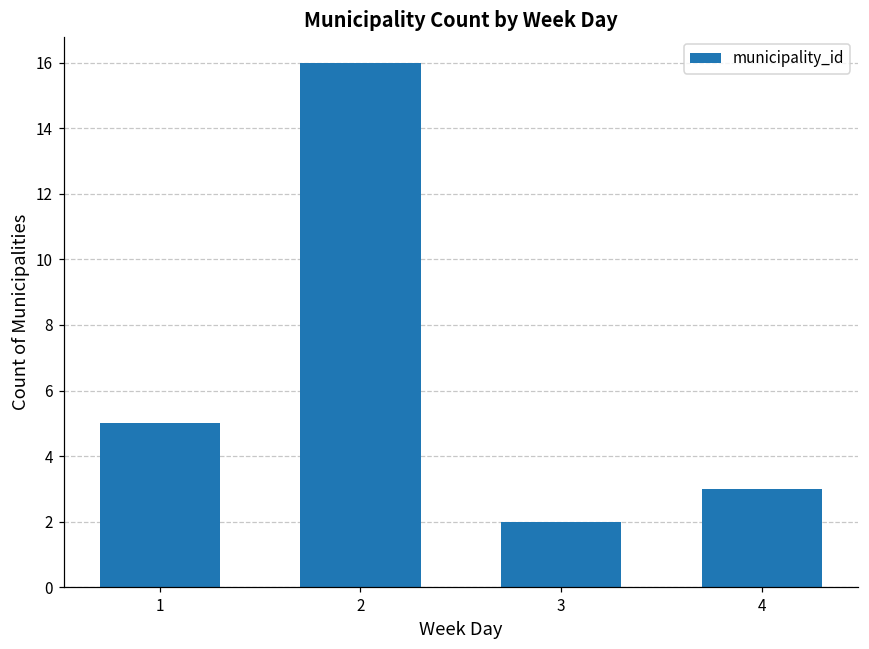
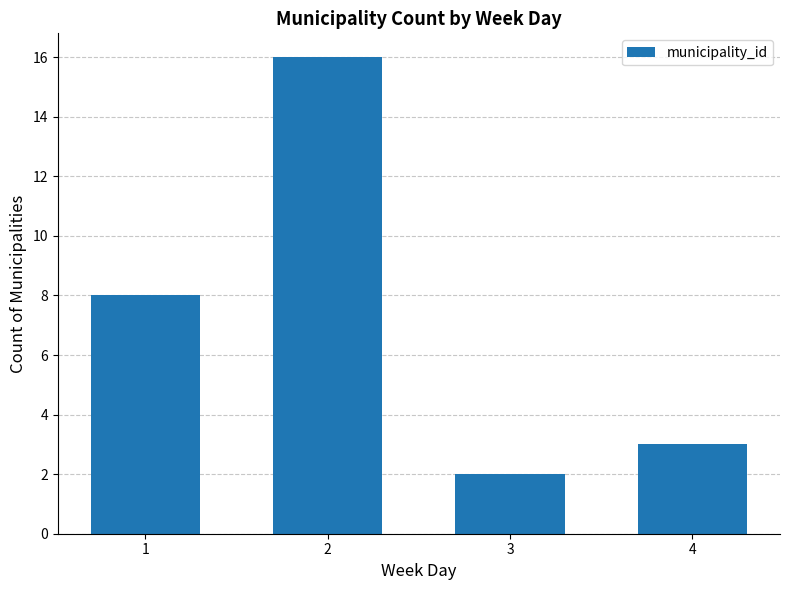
1: 5 -> 8
